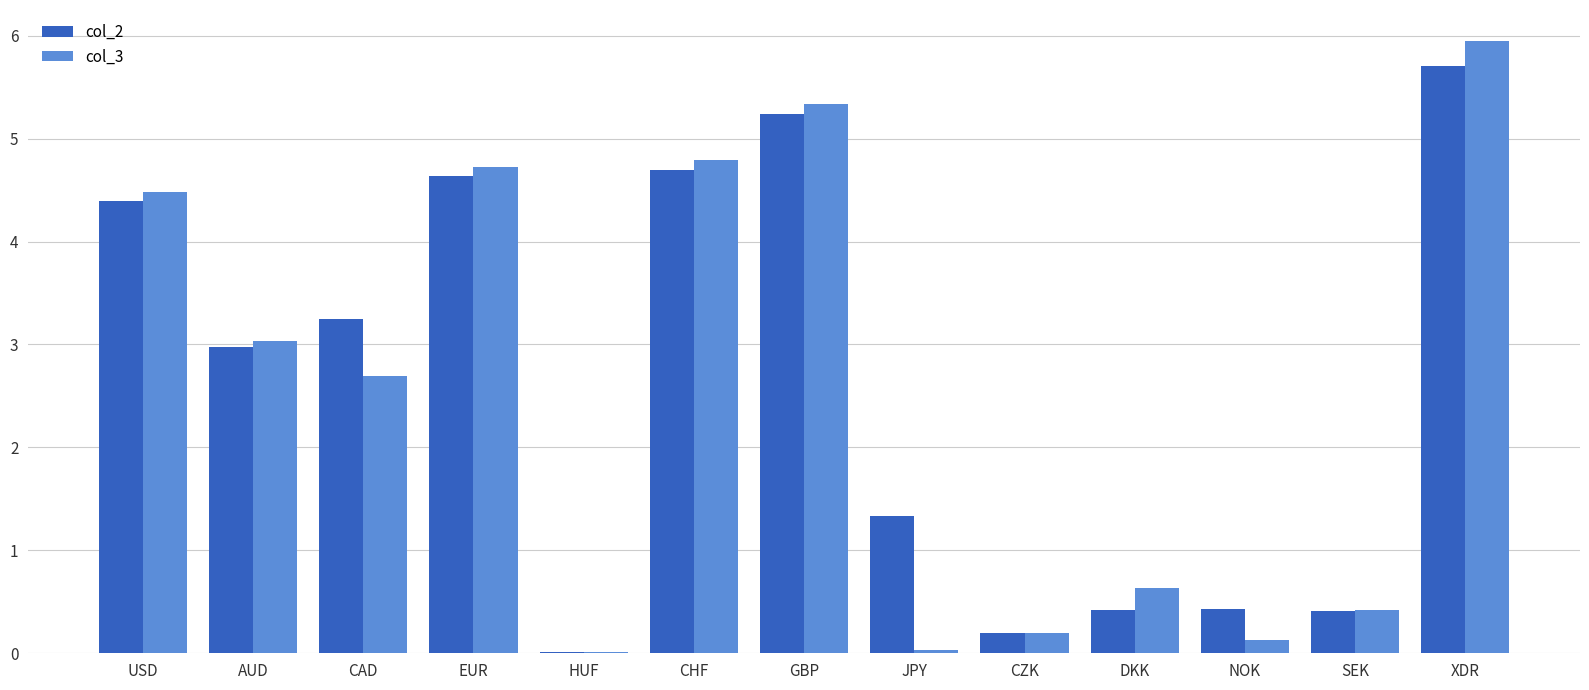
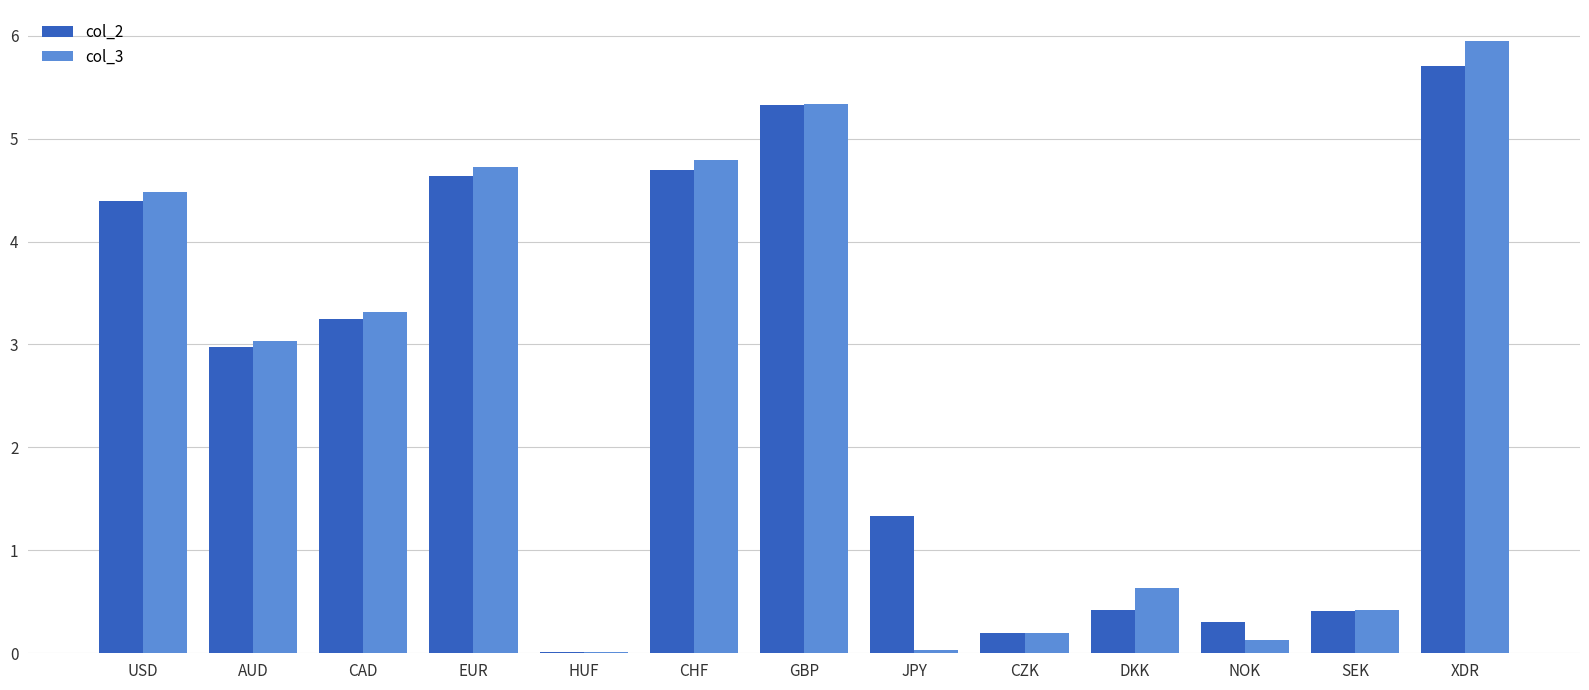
col_3, CAD: 2.70 -> 3.31
col_2, GBP: 5.23 -> 5.33
col_2, NOK: 0.43 -> 0.30
